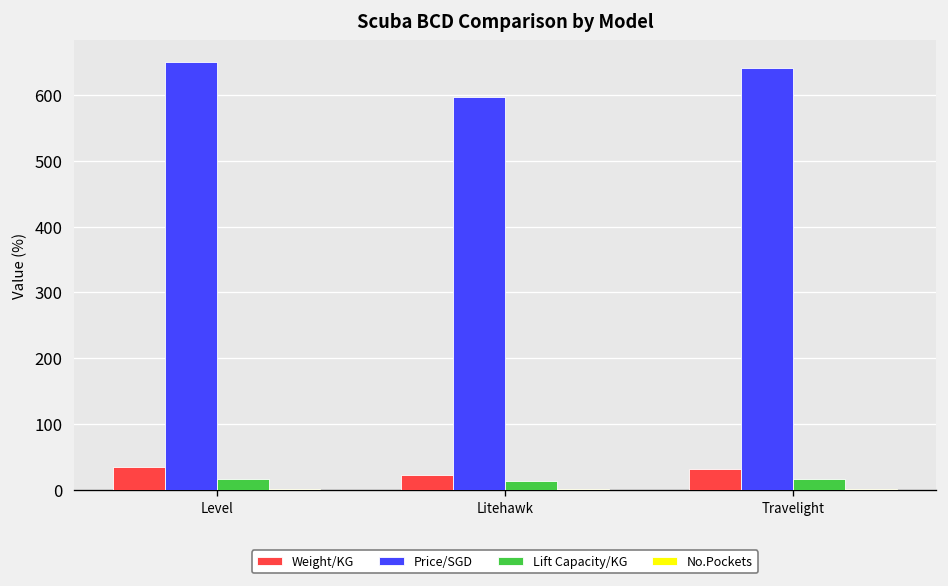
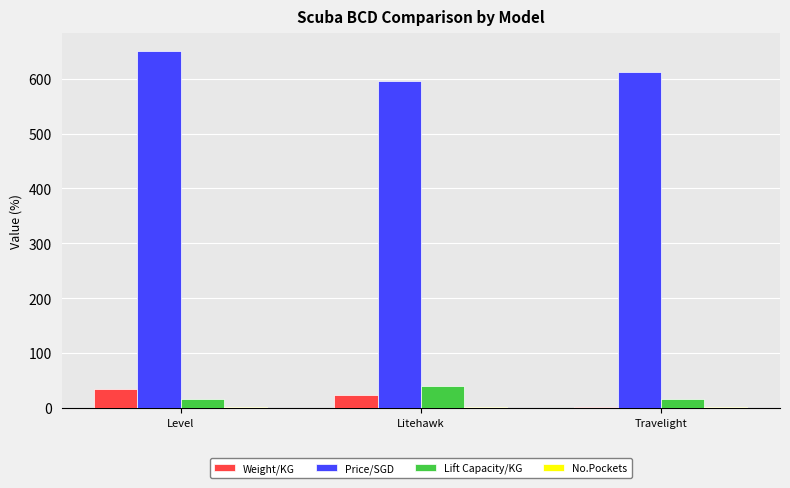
Lift Capacity/KG, Litehawk: 10 -> 40
Weight/KG, Travelight: 30 -> 0
Price/SGD, Travelight: 640 -> 610
